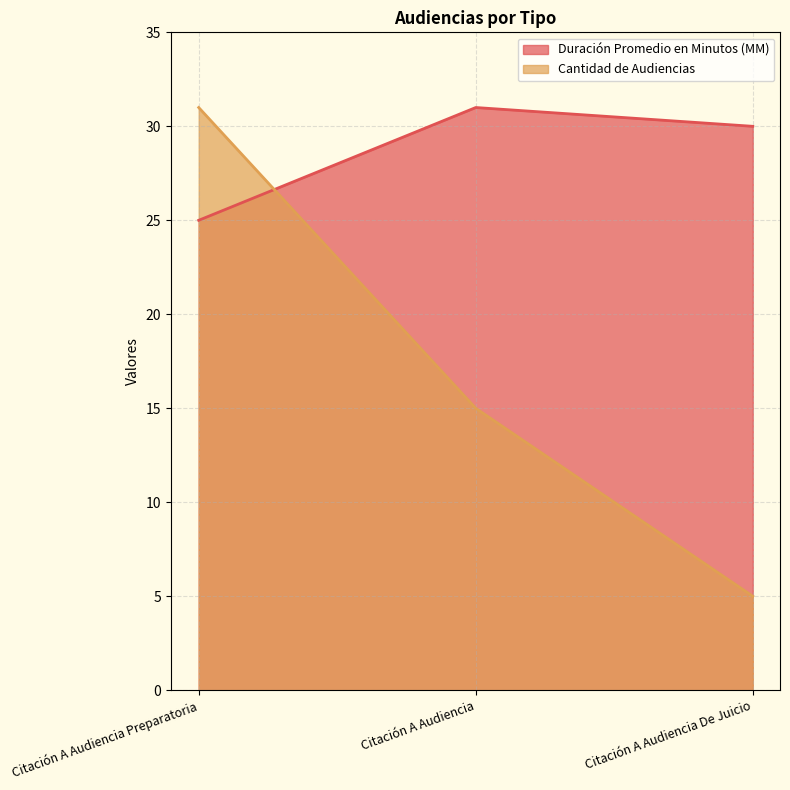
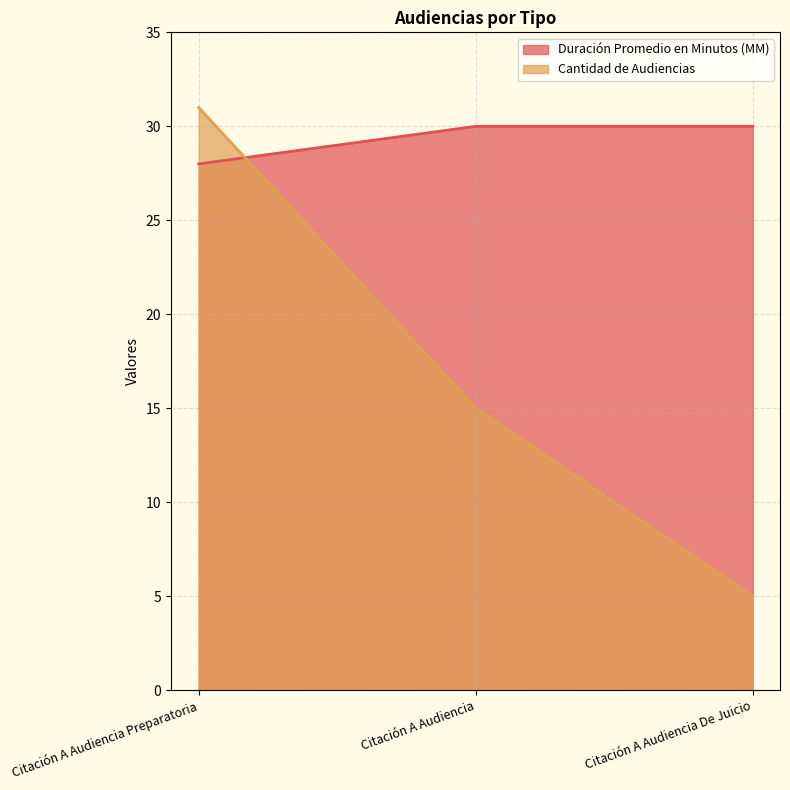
Duración Promedio en Minutos (MM), Citación A Audiencia Preparatoria: 25 -> 28
Duración Promedio en Minutos (MM), Citación A Audiencia: 31 -> 30
